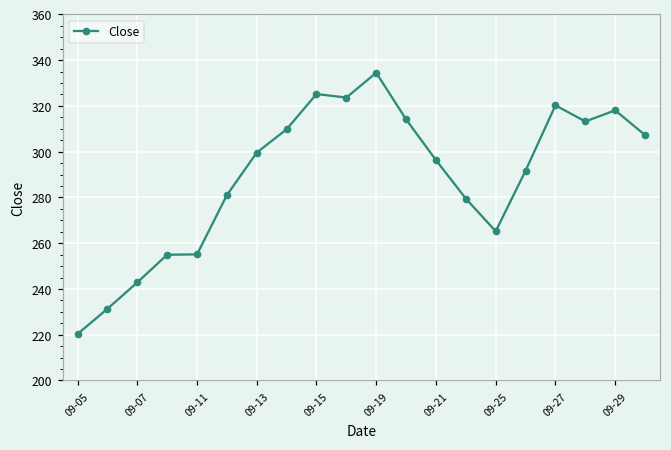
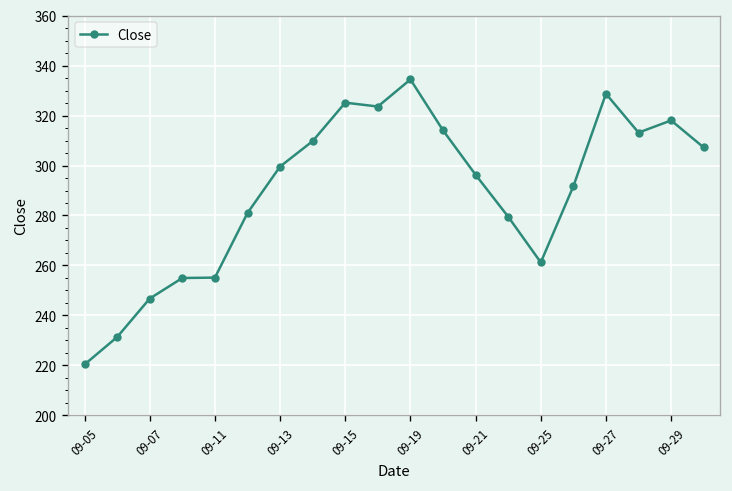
09-07: 243 -> 247
09-25: 265 -> 261
09-27: 320 -> 329
